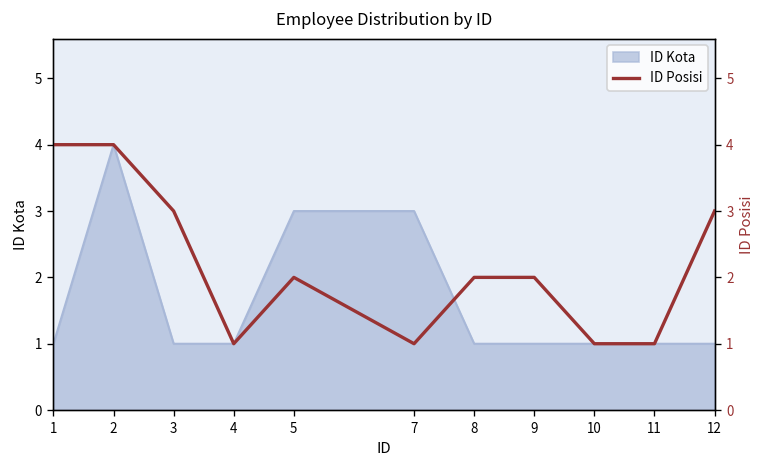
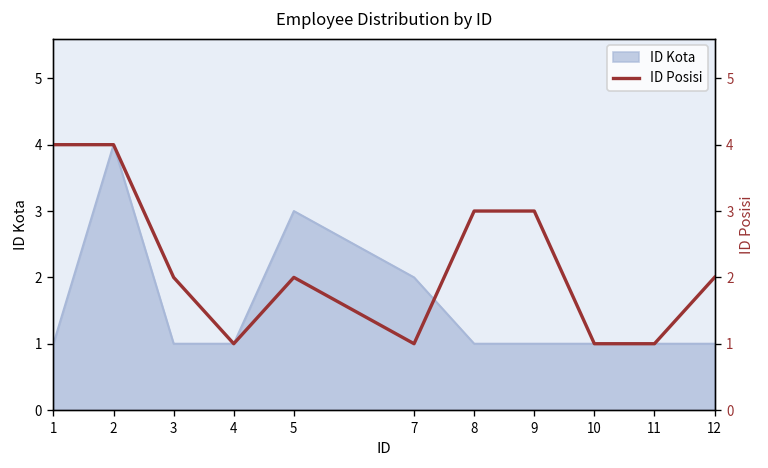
ID Kota, 7: 3 -> 2
ID Posisi, 3: 3 -> 2
ID Posisi, 8: 2 -> 3
ID Posisi, 9: 2 -> 3
ID Posisi, 12: 3 -> 2
